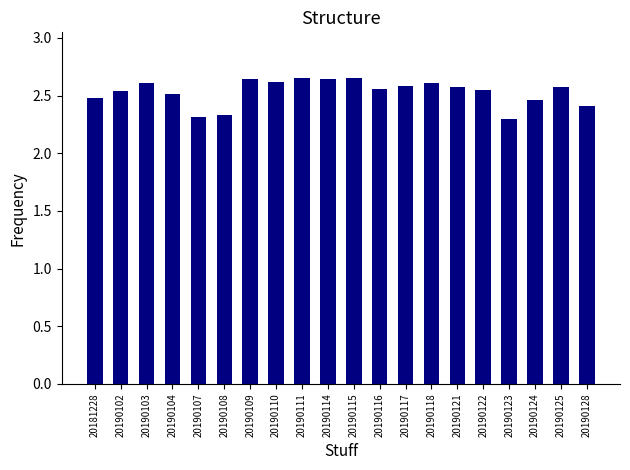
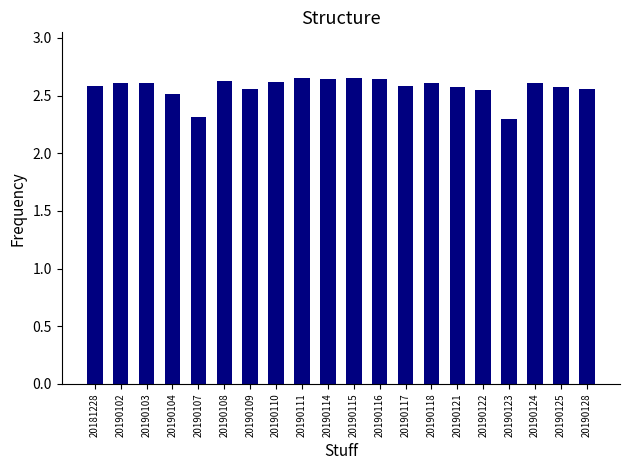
20181228: 2.48 -> 2.58
20190102: 2.54 -> 2.61
20190108: 2.33 -> 2.63
20190109: 2.64 -> 2.56
20190116: 2.56 -> 2.64
20190124: 2.46 -> 2.61
20190128: 2.41 -> 2.56
